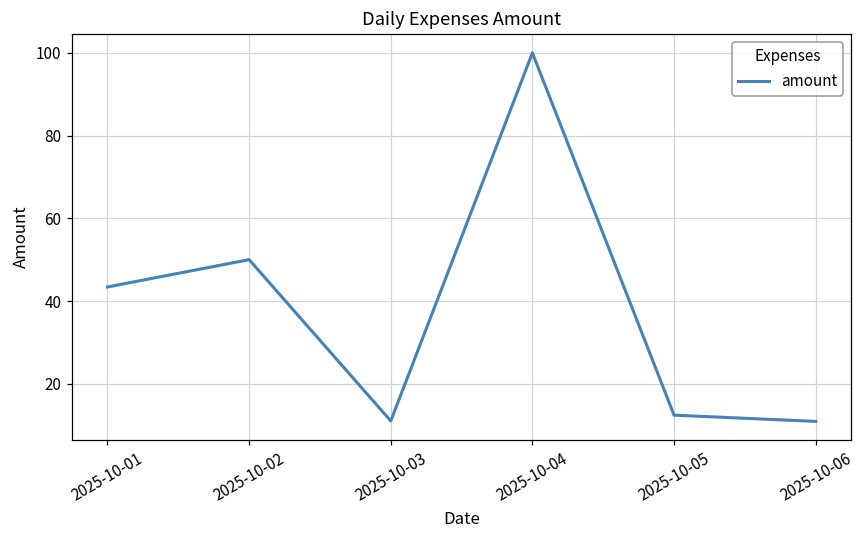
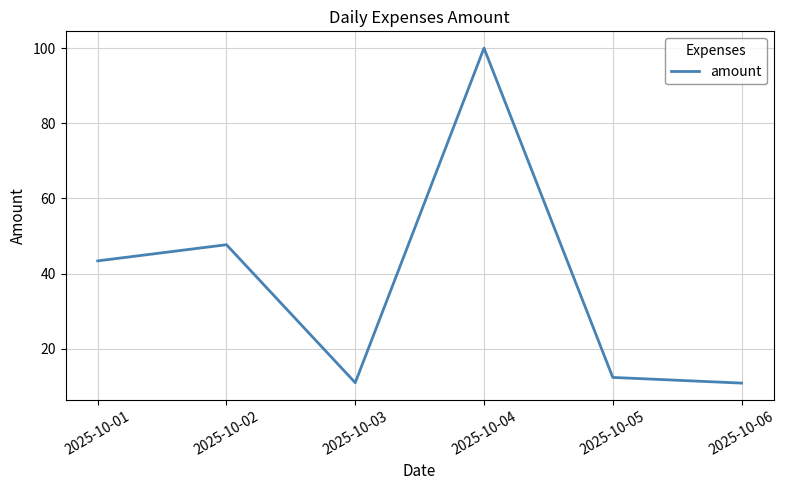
2025-10-02: 50 -> 48
